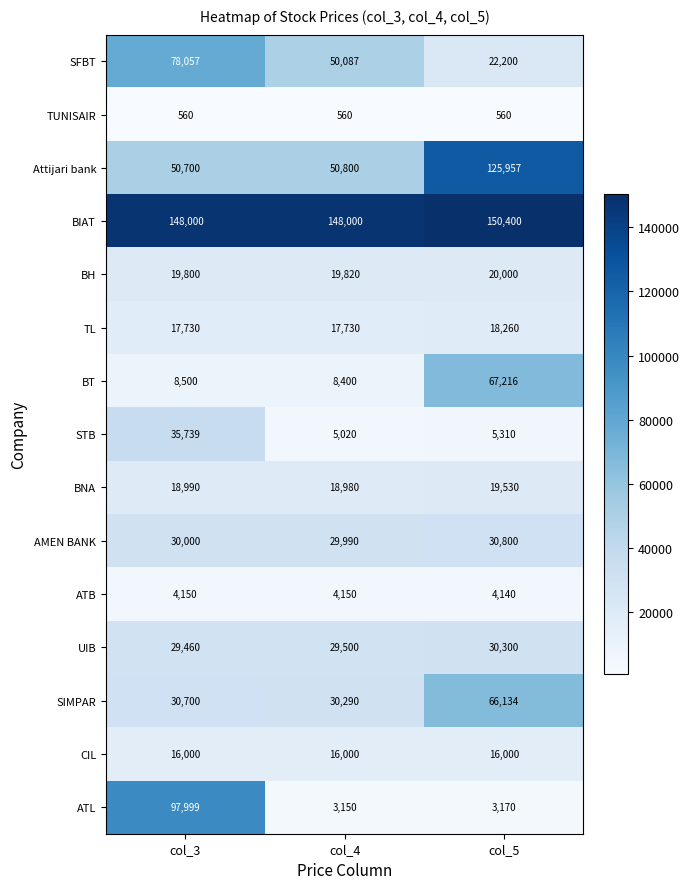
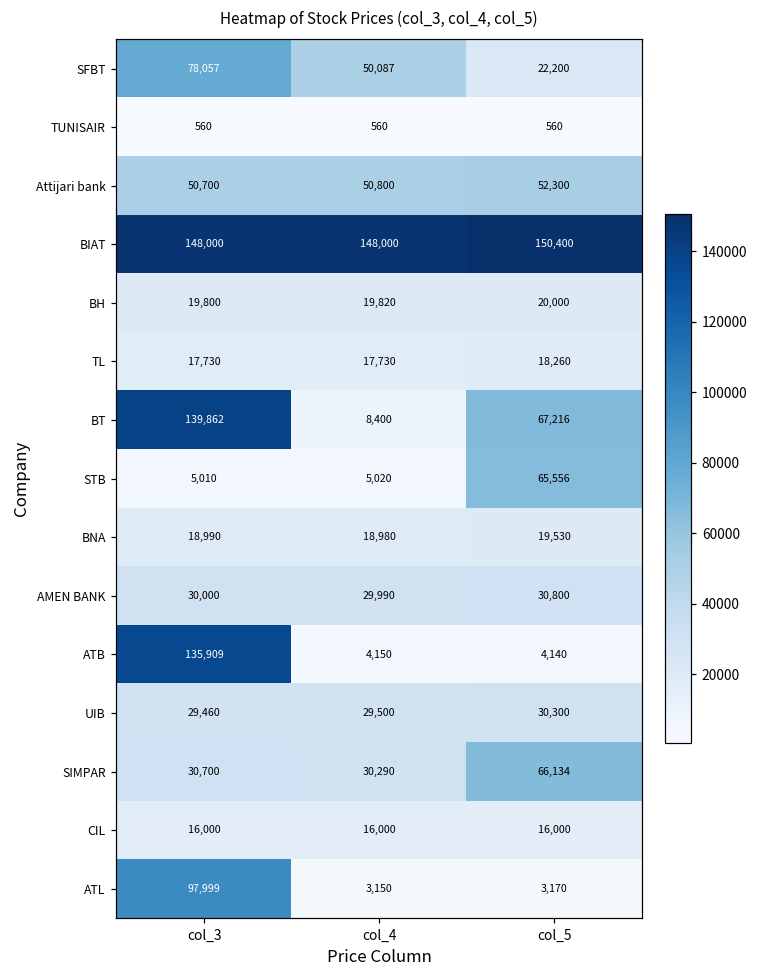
Attijari bank, col_5: 125,957 -> 52,300
BT, col_3: 8,500 -> 139,862
STB, col_3: 35,739 -> 5,010
STB, col_5: 5,310 -> 65,556
ATB, col_3: 4,150 -> 135,909
